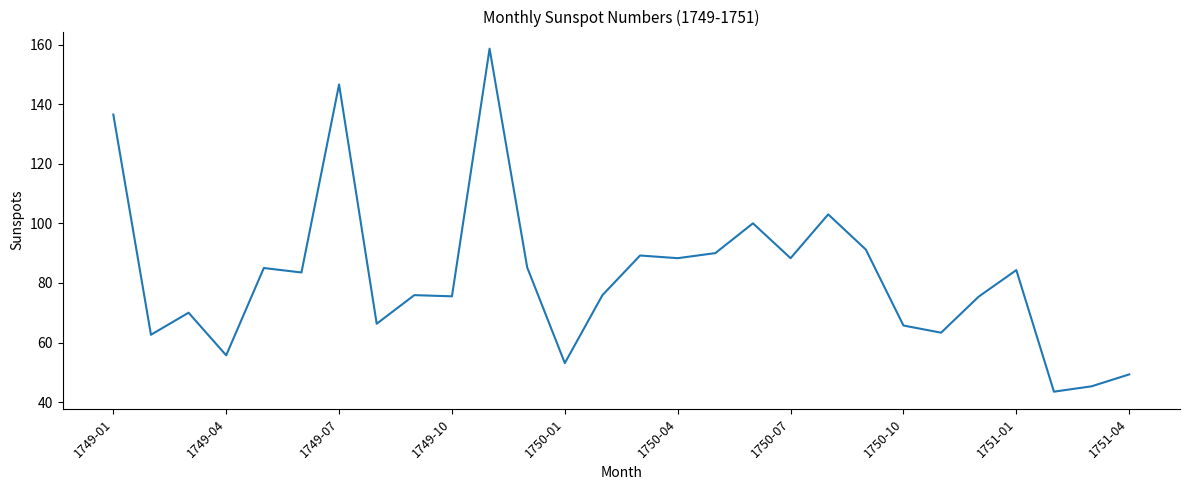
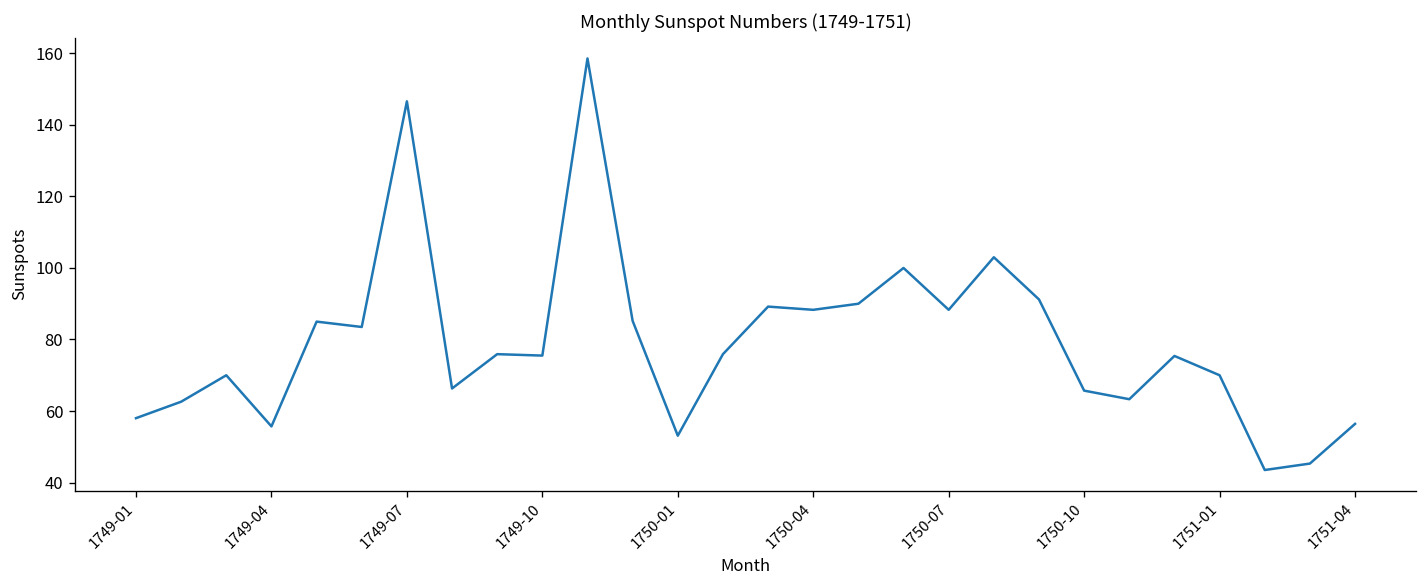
1749-01: 137 -> 58
1751-01: 84 -> 70
1751-04: 49 -> 56
